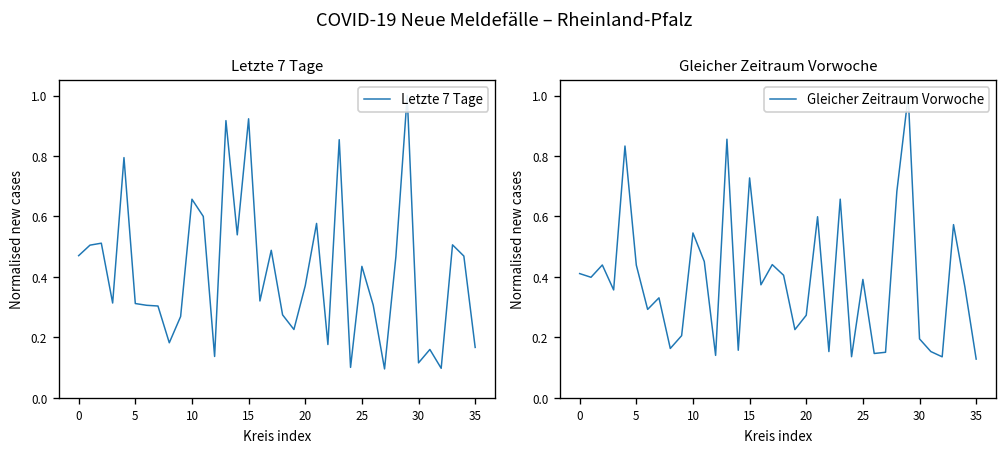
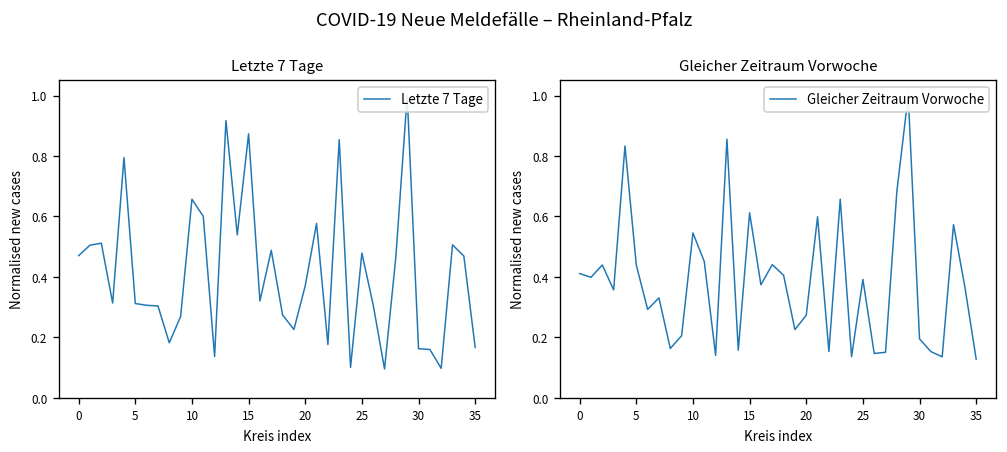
Letzte 7 Tage, 15: 0.92 -> 0.87
Letzte 7 Tage, 25: 0.43 -> 0.48
Letzte 7 Tage, 30: 0.12 -> 0.16
Gleicher Zeitraum Vorwoche, 15: 0.73 -> 0.61
